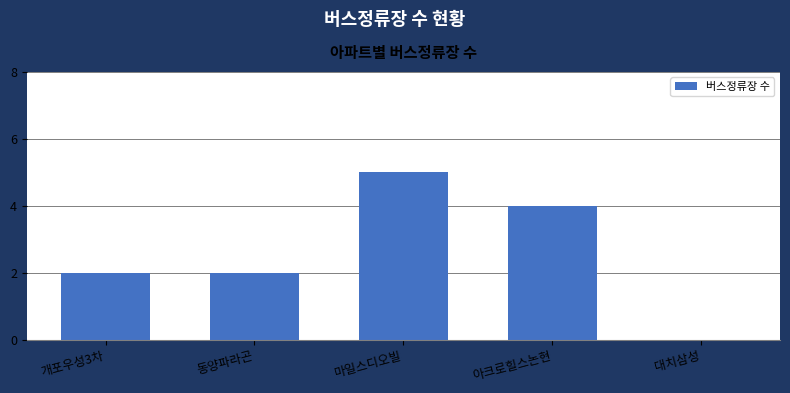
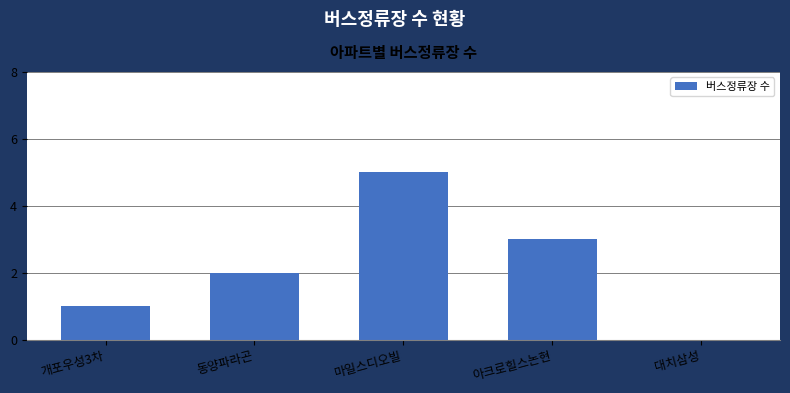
개포우성3차: 2 -> 1
아크로힐스논현: 4 -> 3
